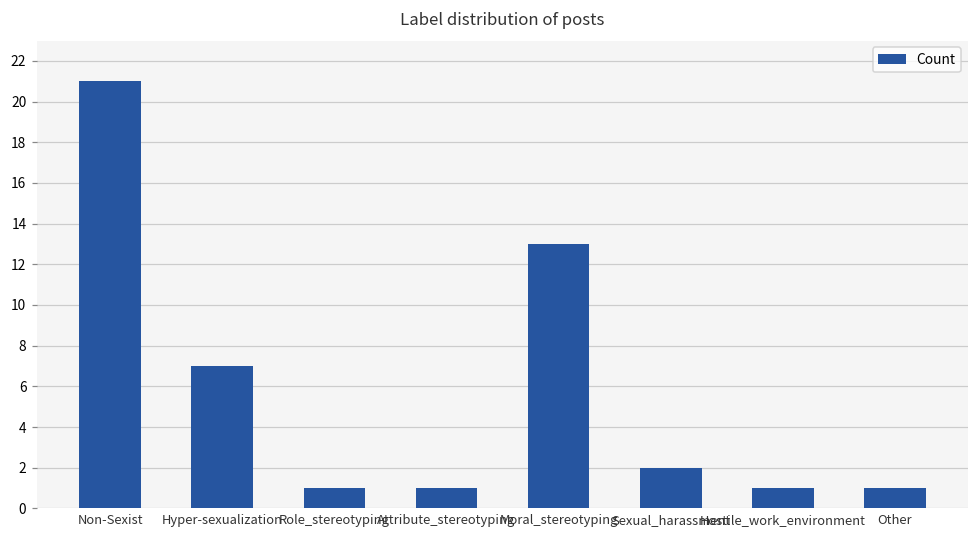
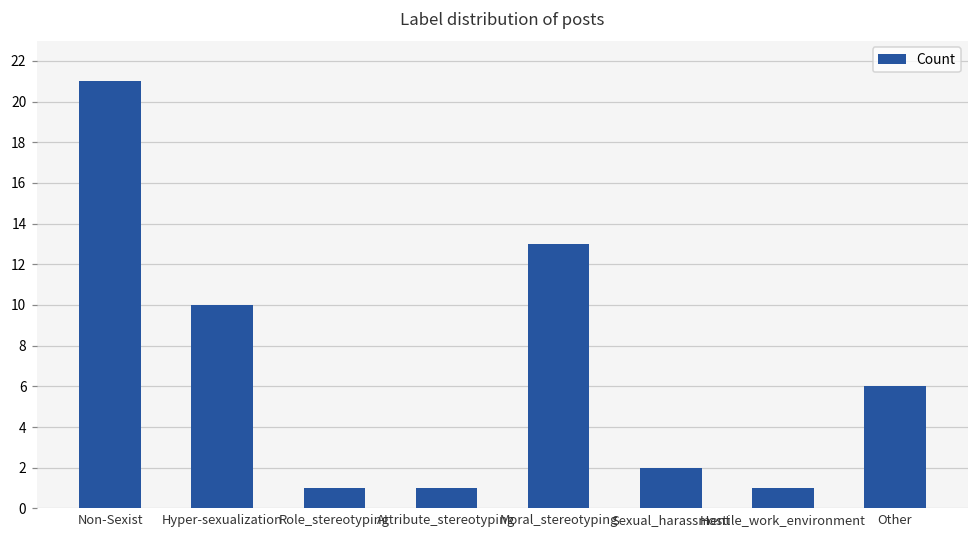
Hyper-sexualization: 7 -> 10
Other: 1 -> 6
